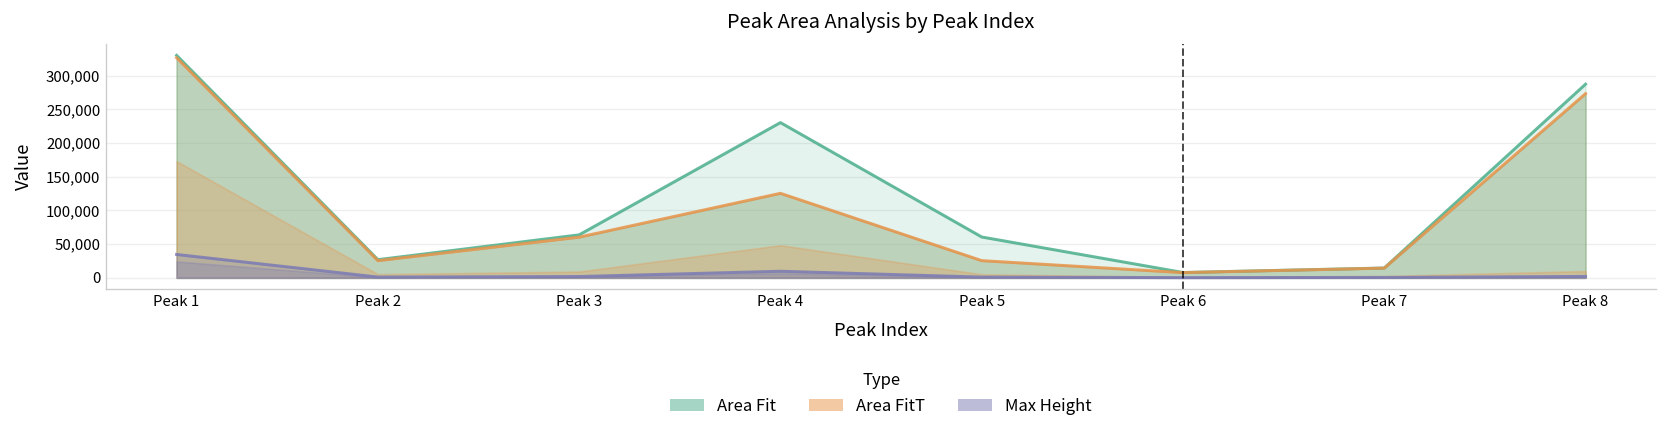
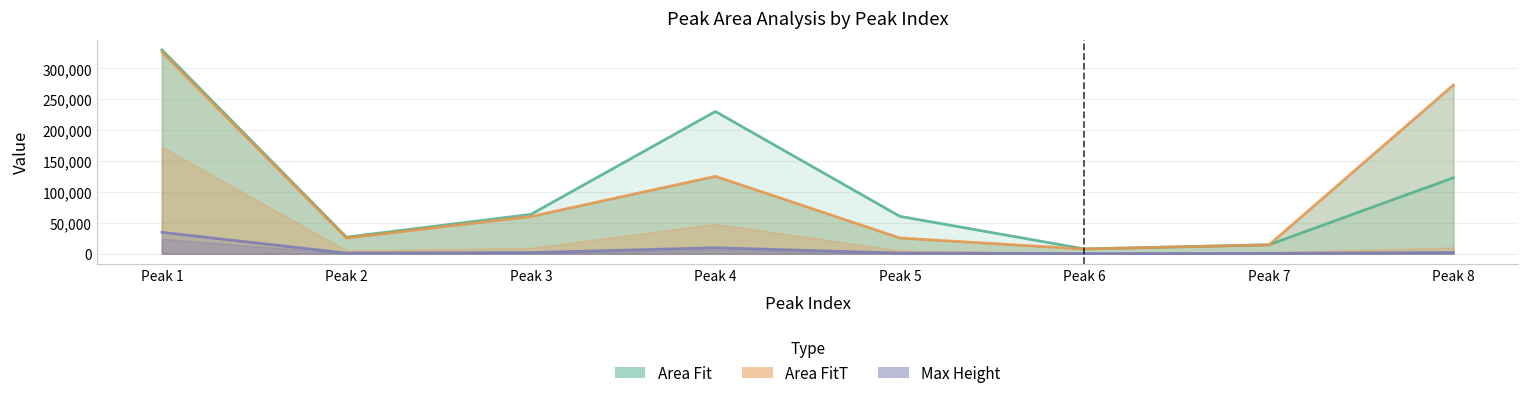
Area Fit, Peak 8: 290,000 -> 120,000
